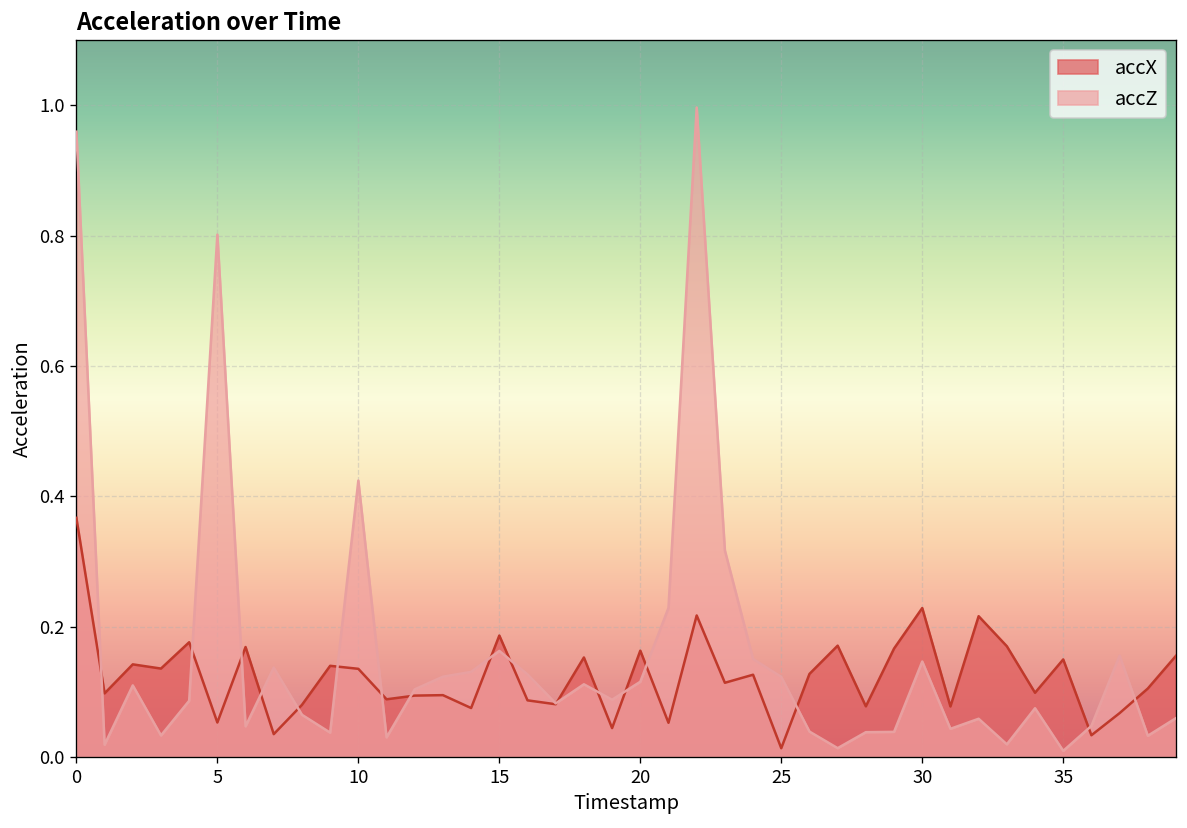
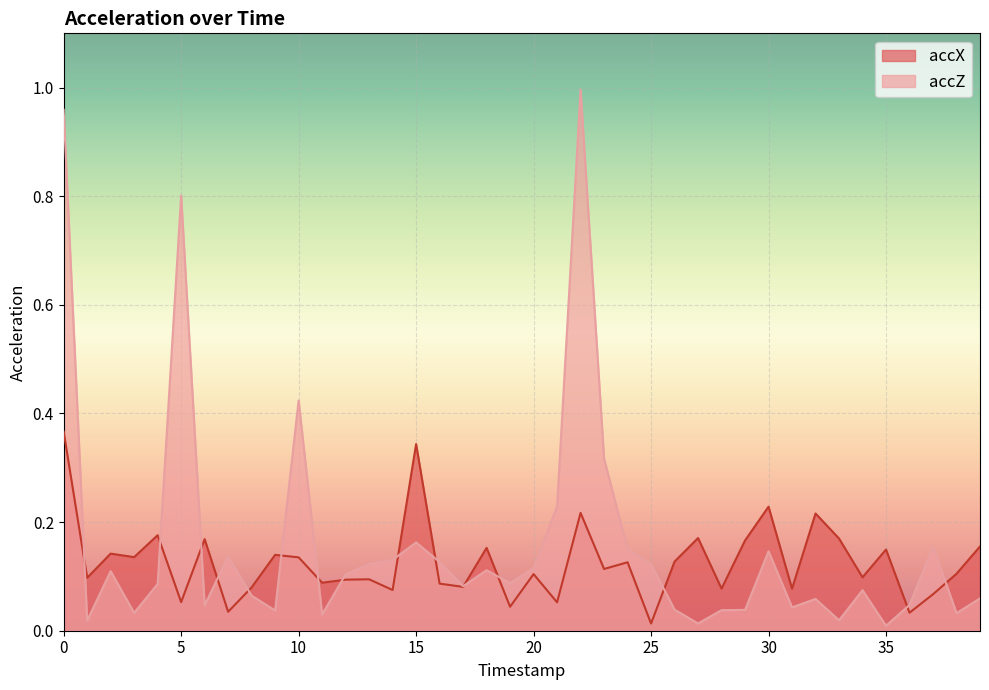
accX, 15: 0.19 -> 0.34
accX, 20: 0.16 -> 0.10
